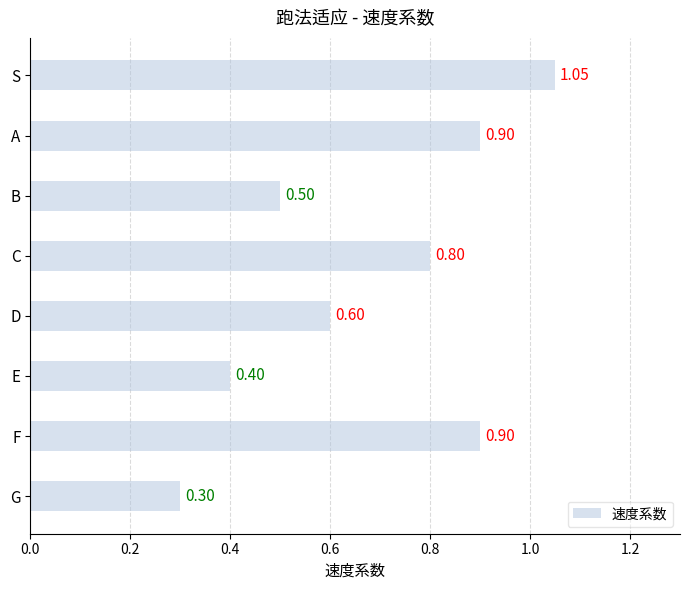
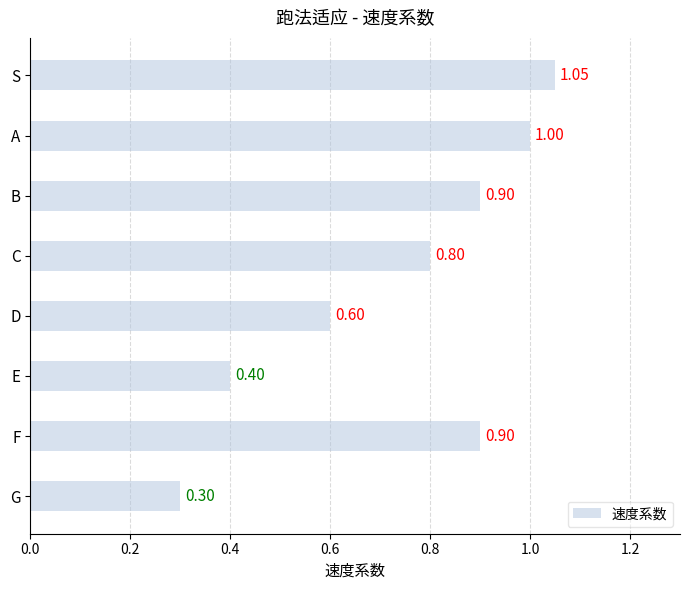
A: 0.90 -> 1.00
B: 0.50 -> 0.90
